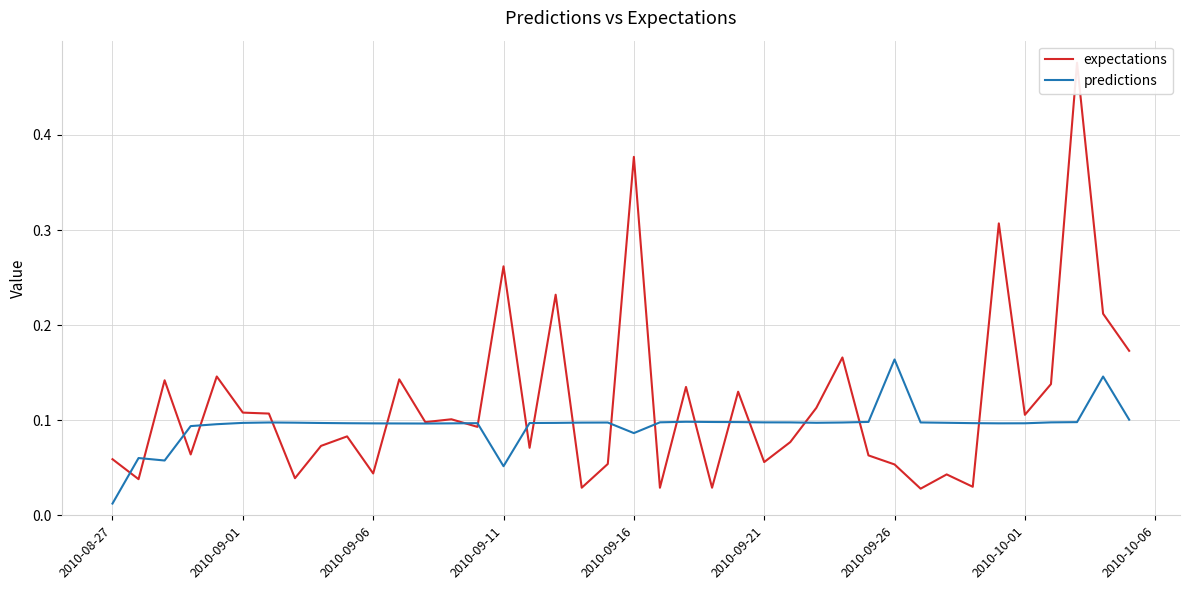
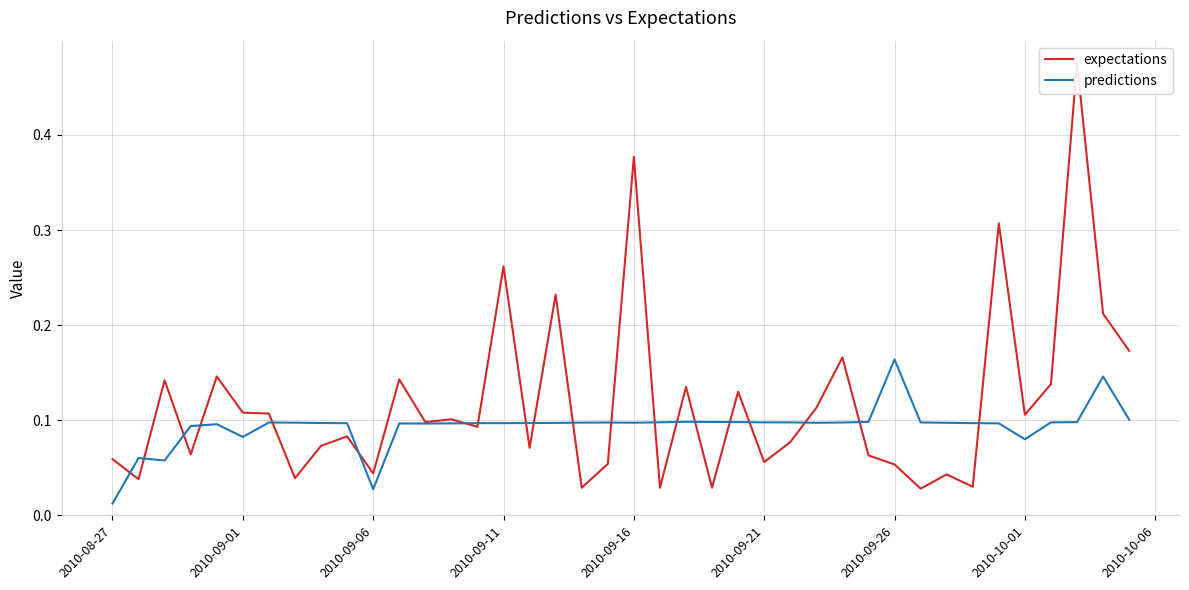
predictions, 2010-09-01: 0.10 -> 0.08
predictions, 2010-09-06: 0.10 -> 0.03
predictions, 2010-09-11: 0.05 -> 0.10
predictions, 2010-09-16: 0.09 -> 0.10
predictions, 2010-10-01: 0.10 -> 0.08
